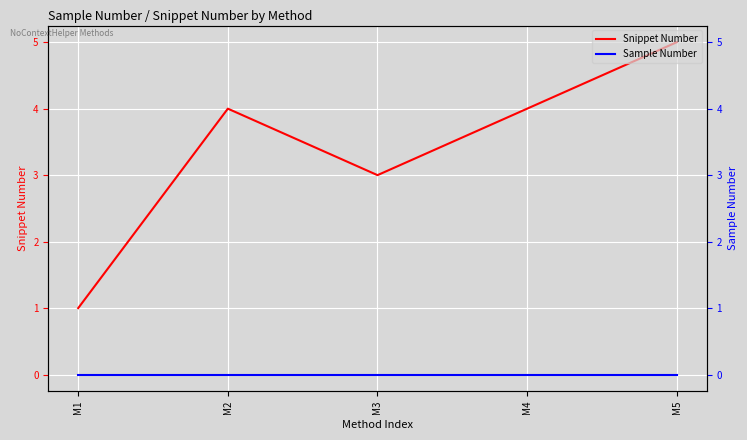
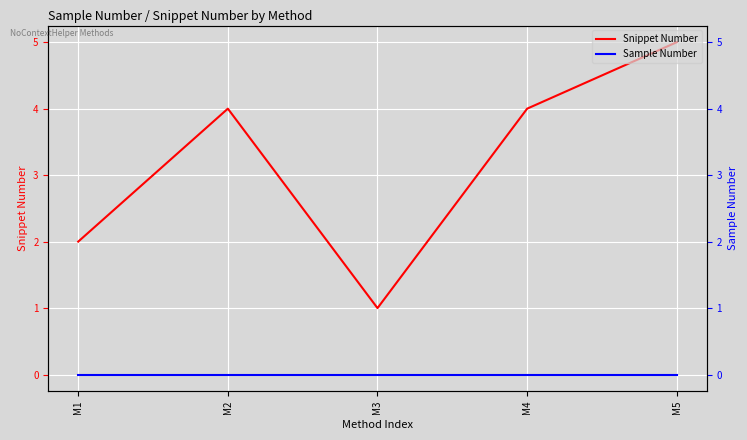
Snippet Number, M1: 1 -> 2
Snippet Number, M3: 3 -> 1
